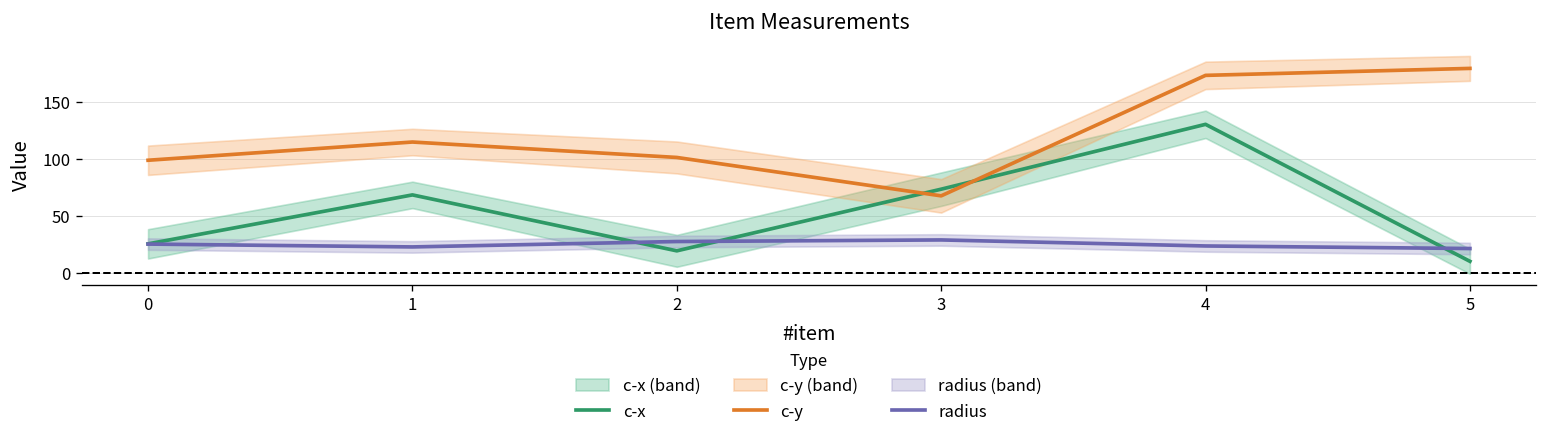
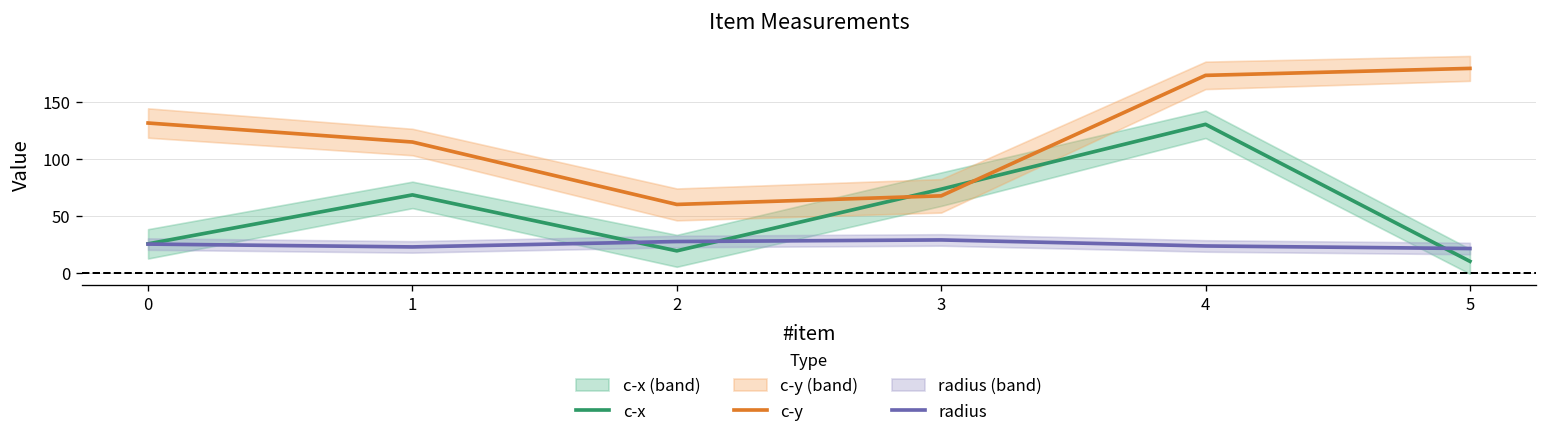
c-y, 0: 100 -> 130
c-y, 2: 100 -> 60
